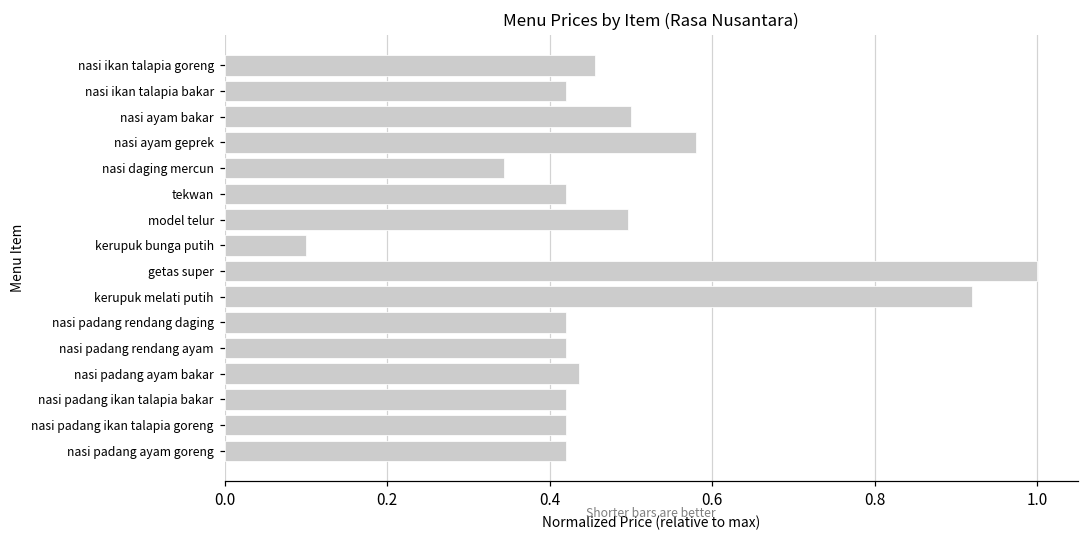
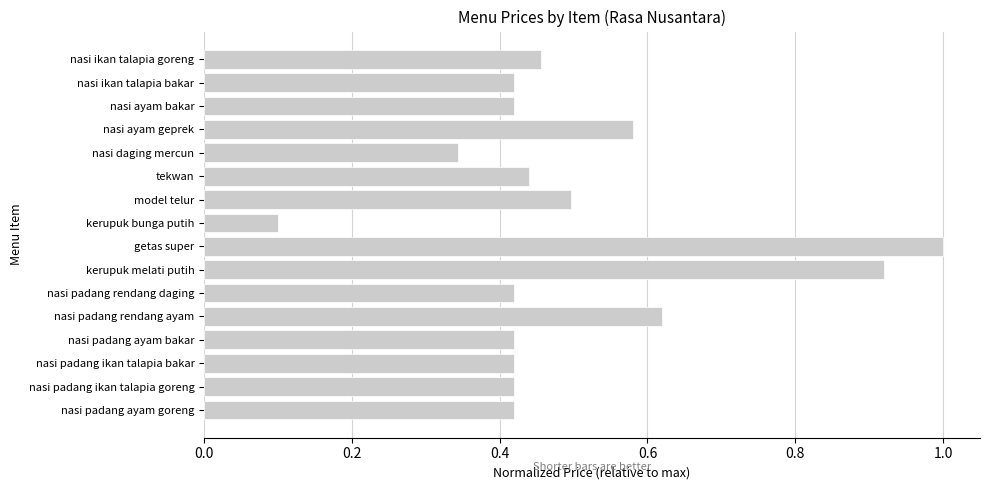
nasi ayam bakar: 0.50 -> 0.42
tekwan: 0.42 -> 0.44
nasi padang rendang ayam: 0.42 -> 0.62
nasi padang ayam bakar: 0.44 -> 0.42
